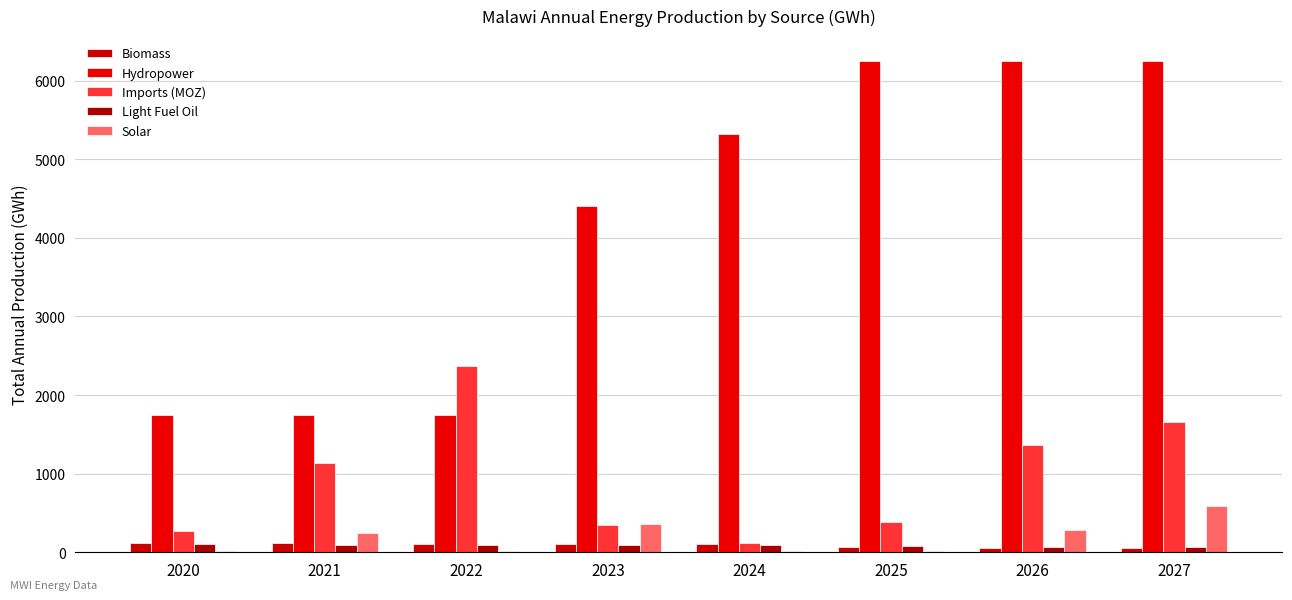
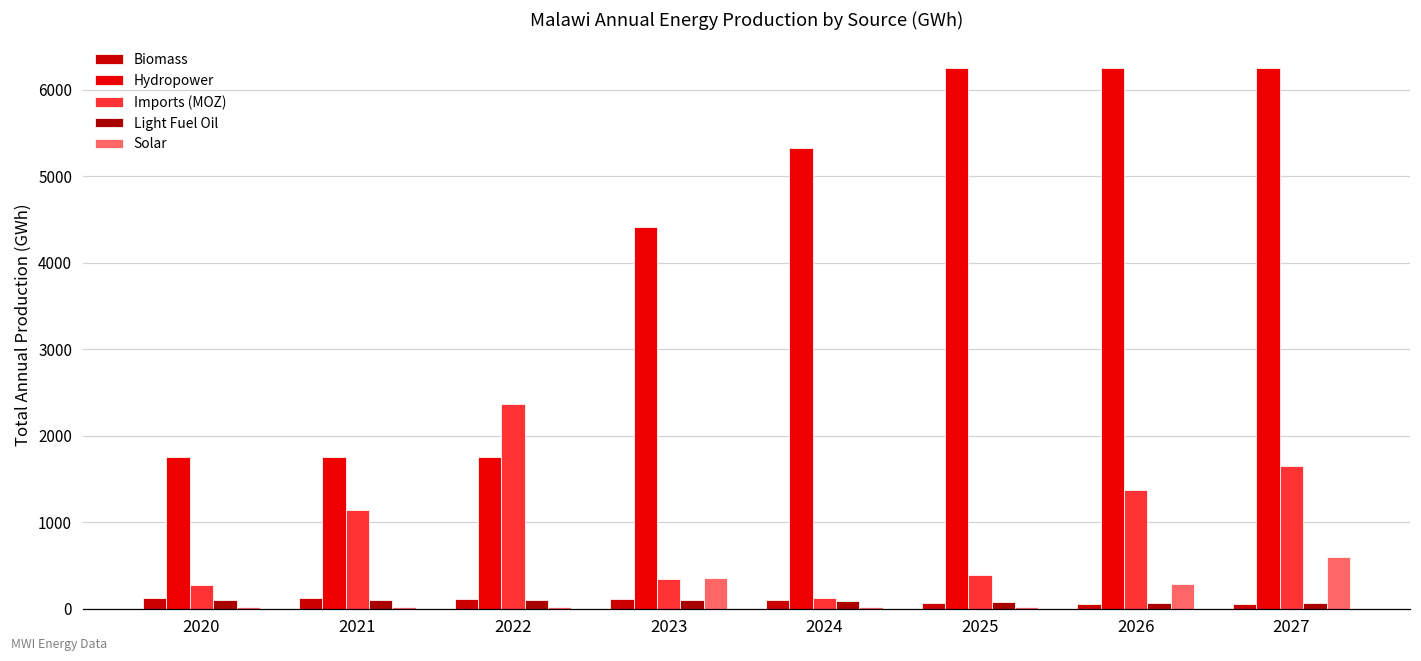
Solar, 2021: 200 -> 0
